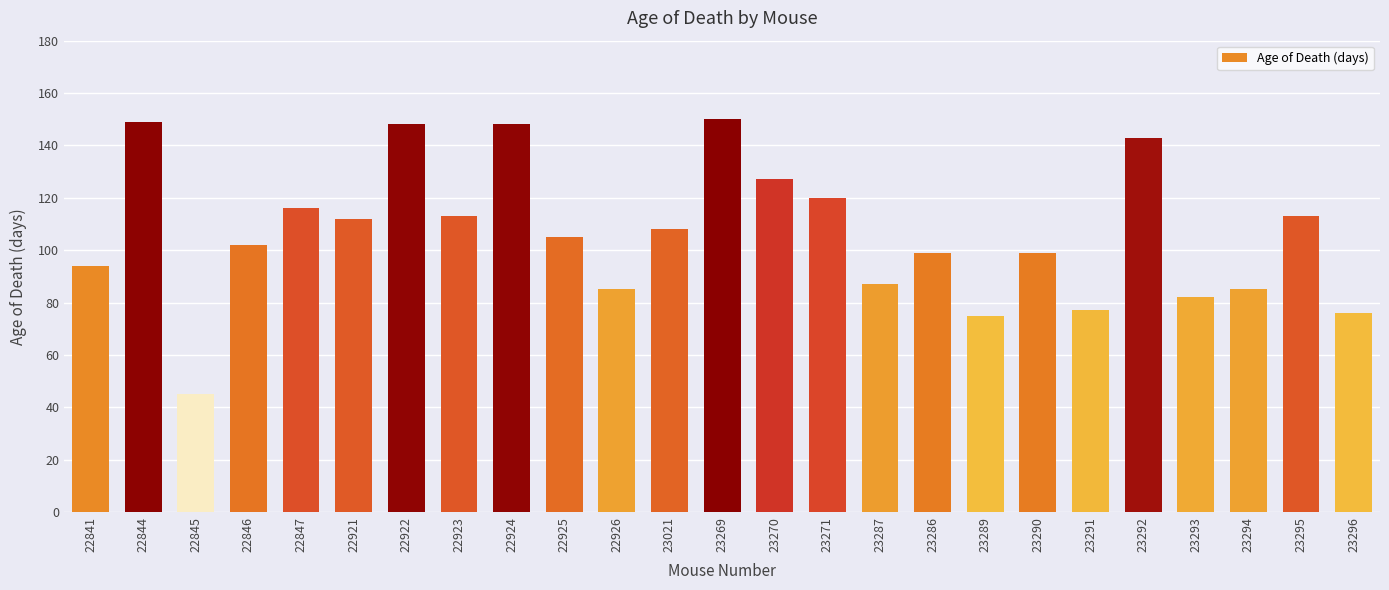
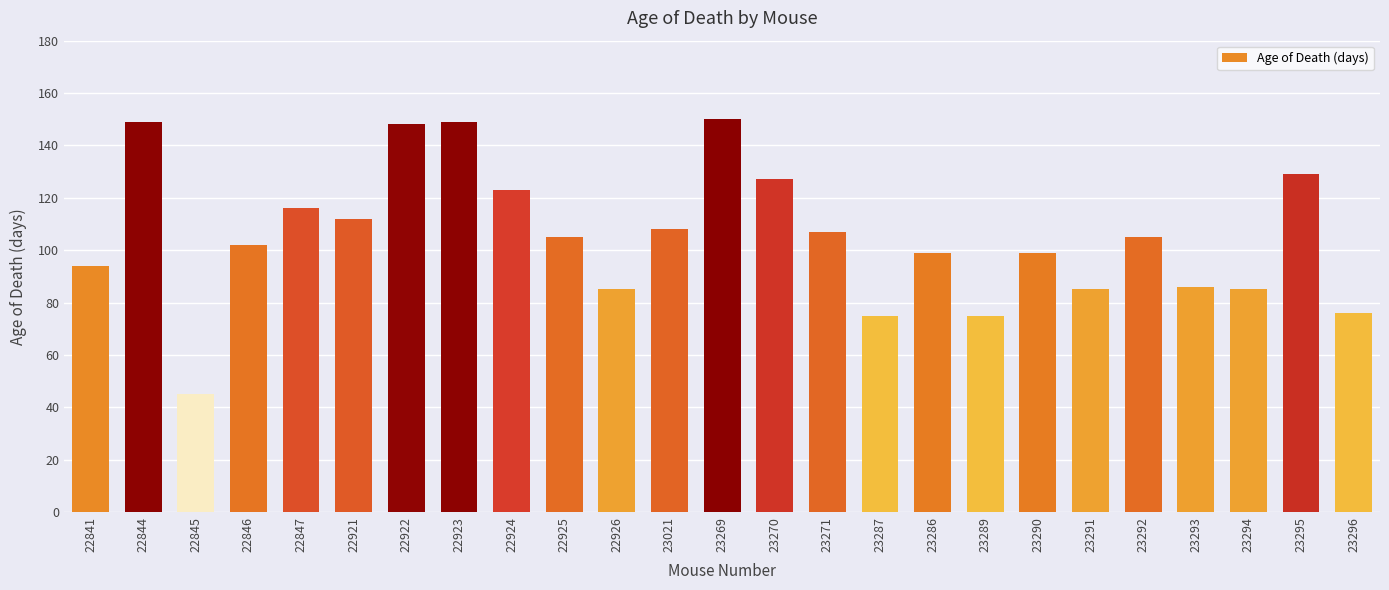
22923: 113 -> 149
22924: 148 -> 123
23271: 120 -> 107
23287: 87 -> 75
23291: 77 -> 85
23292: 143 -> 105
23293: 82 -> 86
23295: 113 -> 129
